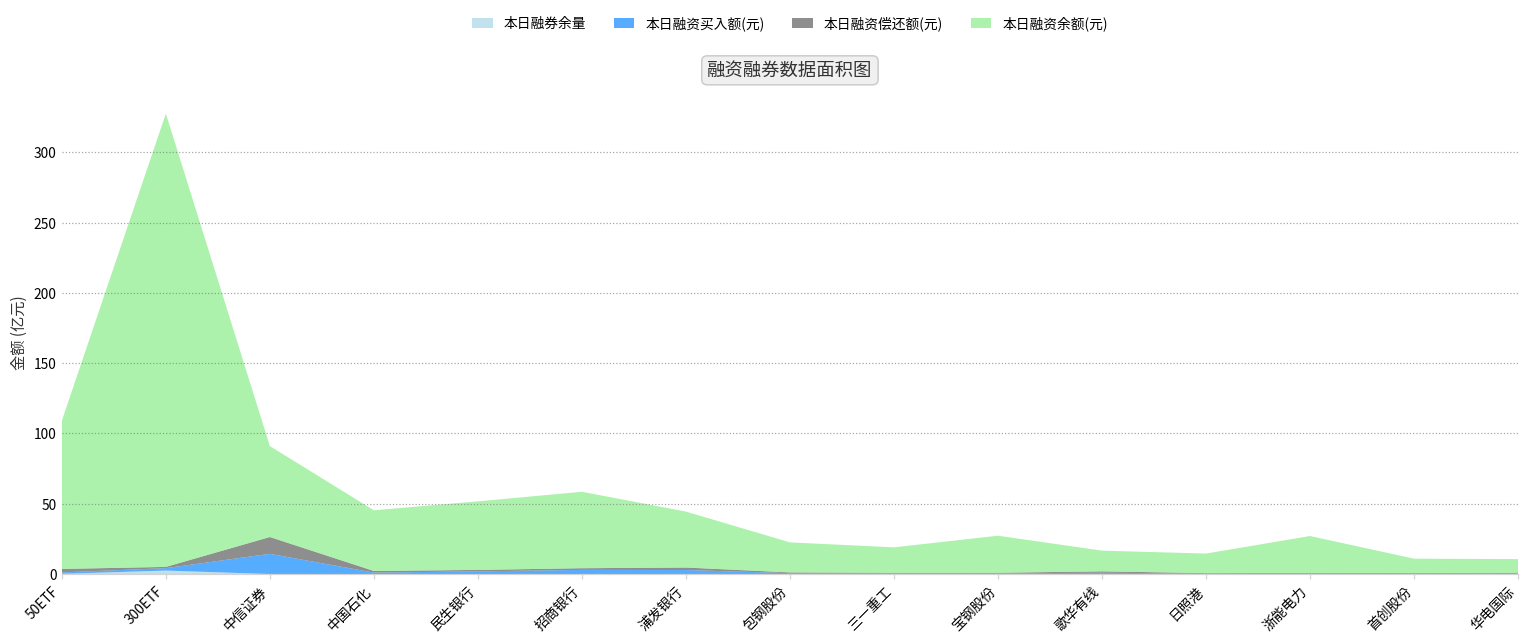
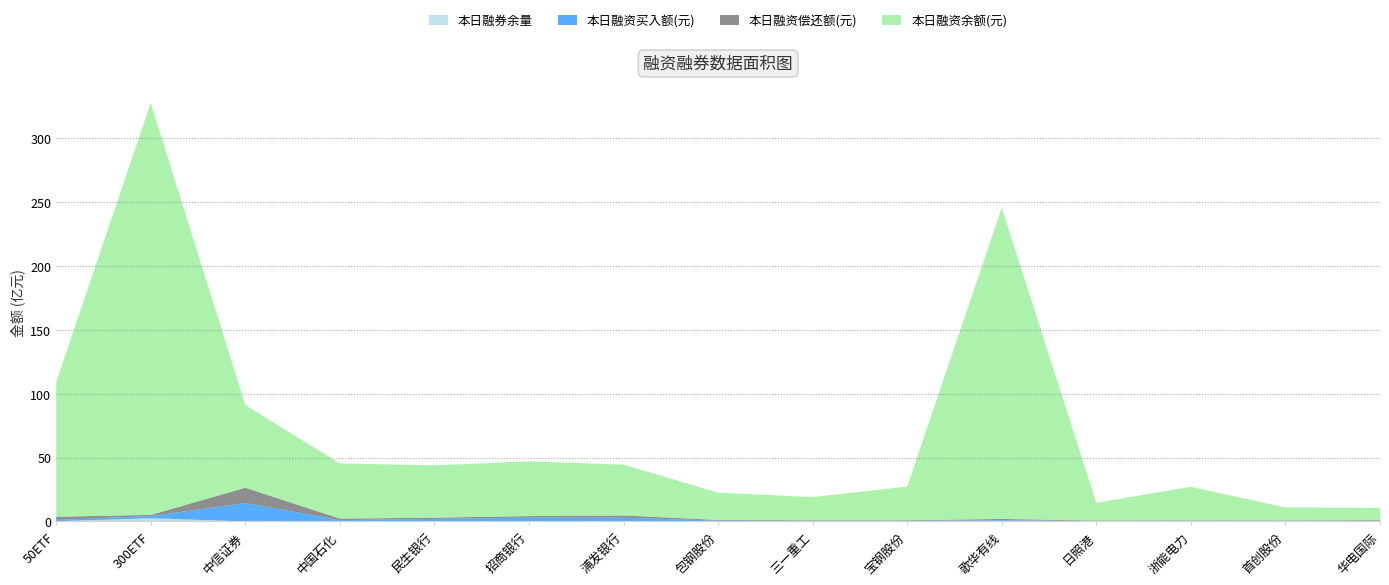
本日融资余额(元), 民生银行: 49 -> 41
本日融资余额(元), 招商银行: 54 -> 43
本日融资余额(元), 歌华有线: 15 -> 243
